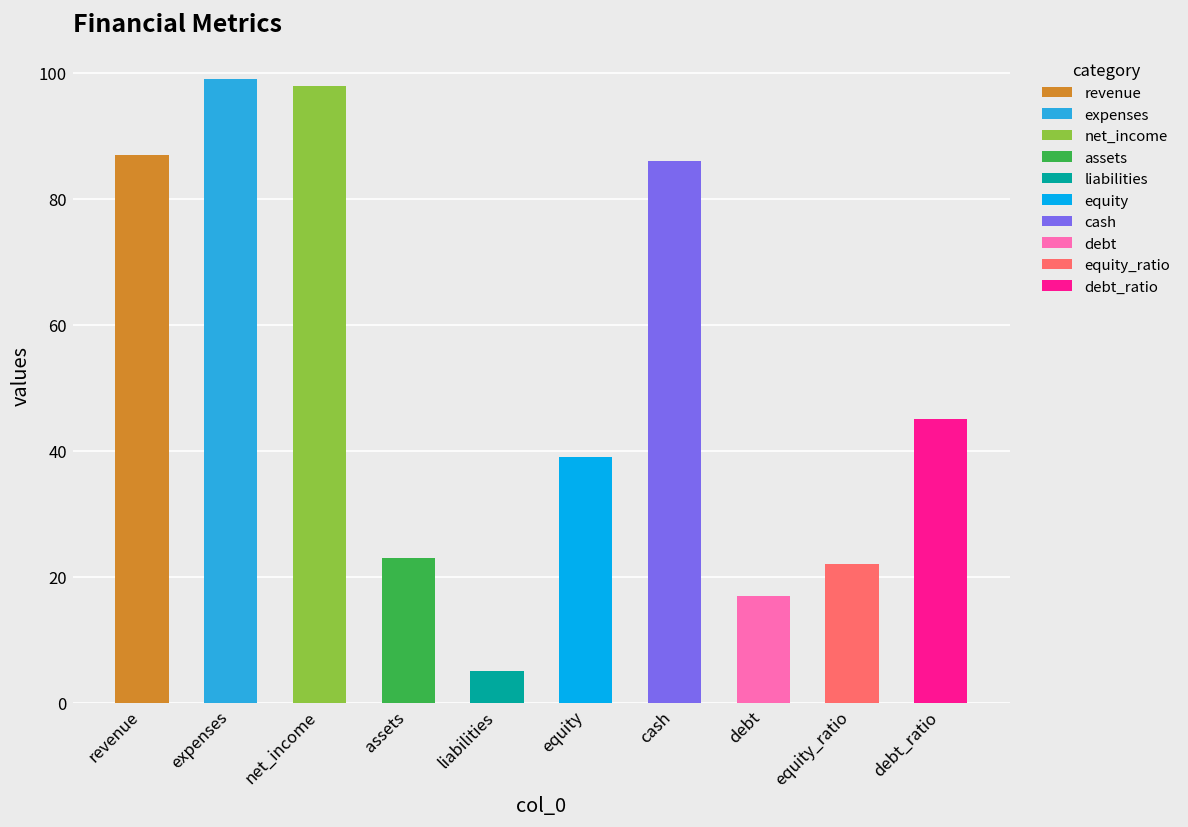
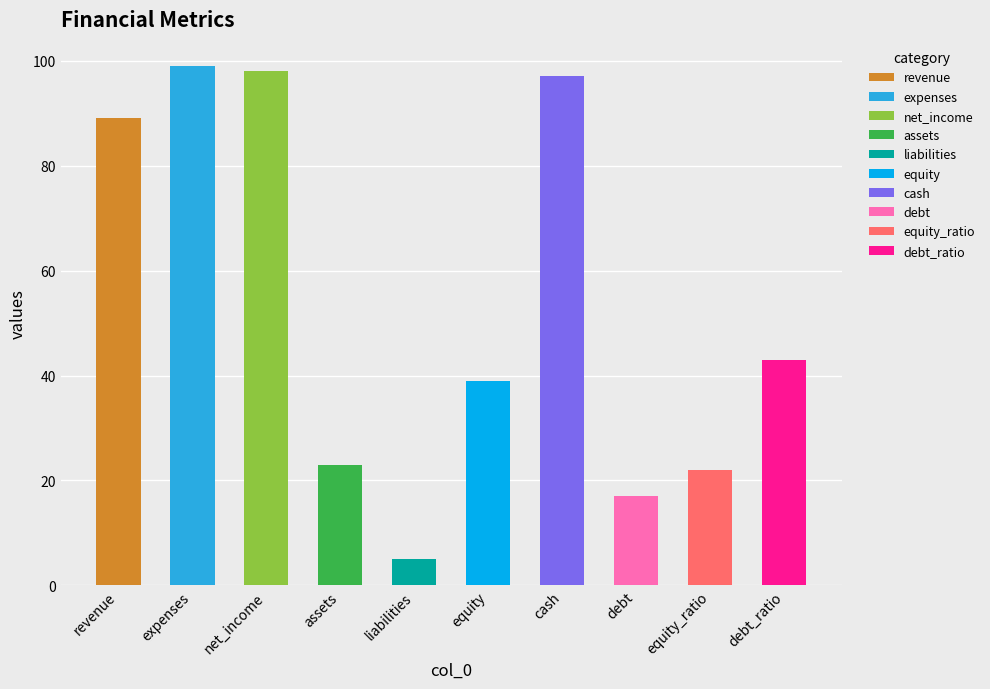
revenue: 87 -> 89
cash: 86 -> 97
debt_ratio: 45 -> 43
